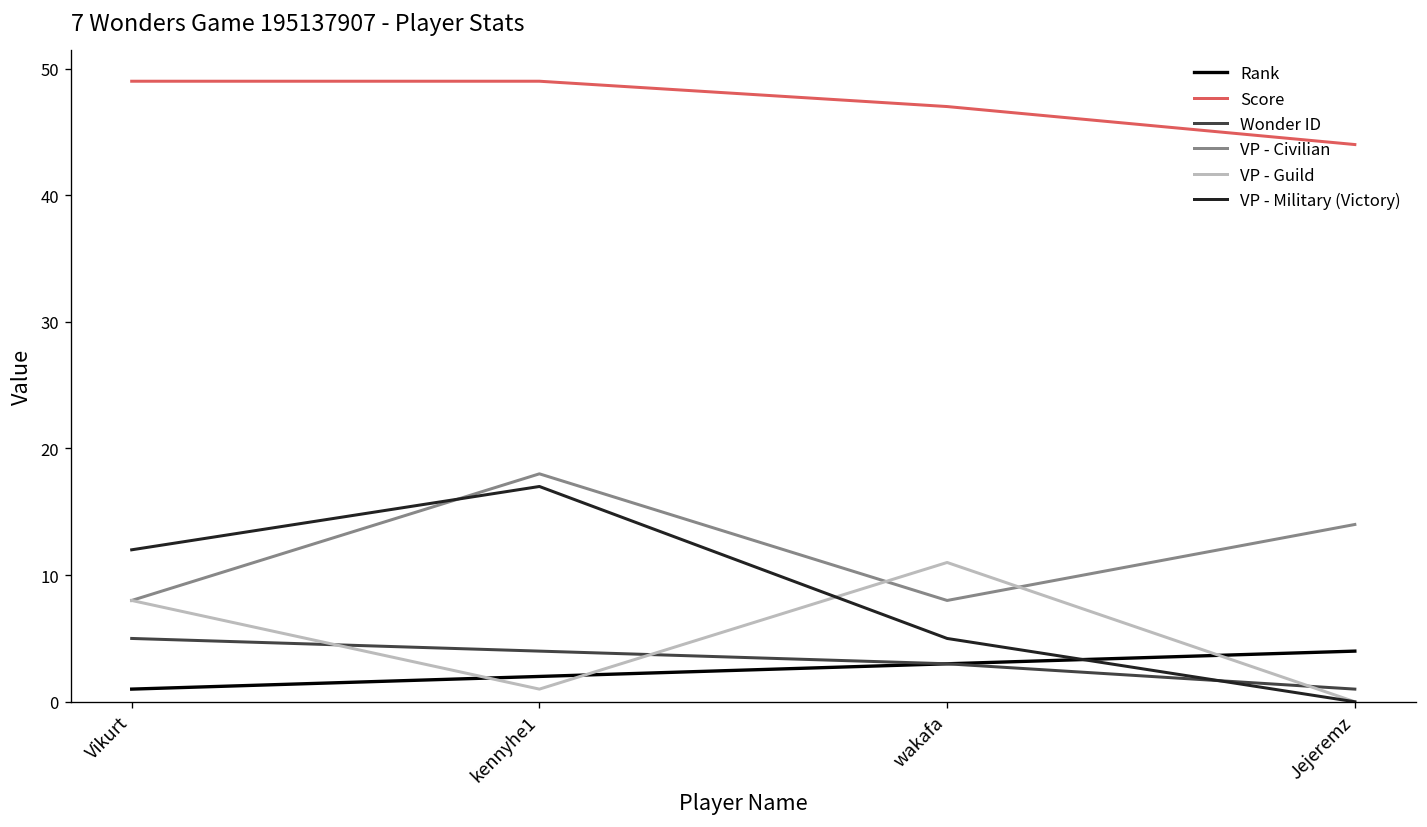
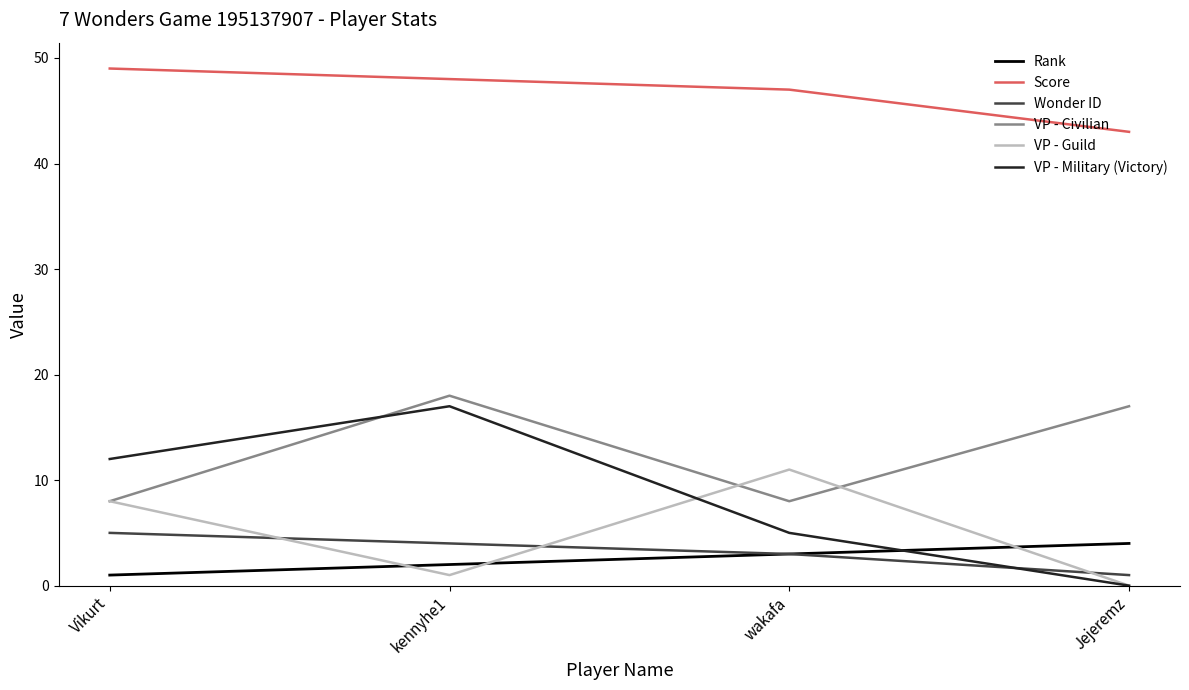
Score, kennyhe1: 49 -> 48
Score, Jejeremz: 44 -> 43
VP - Civilian, Jejeremz: 14 -> 17
